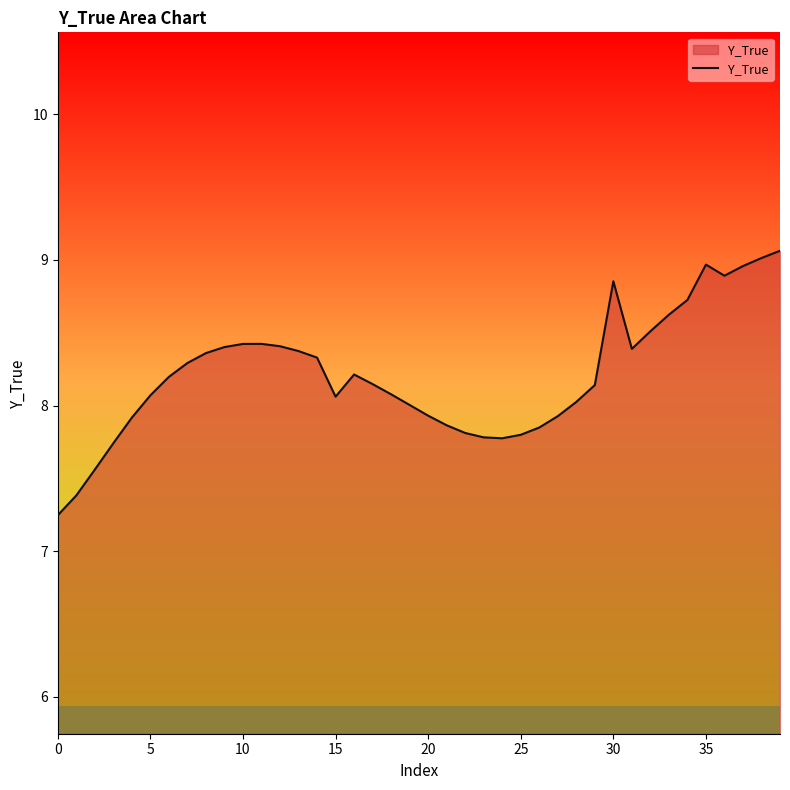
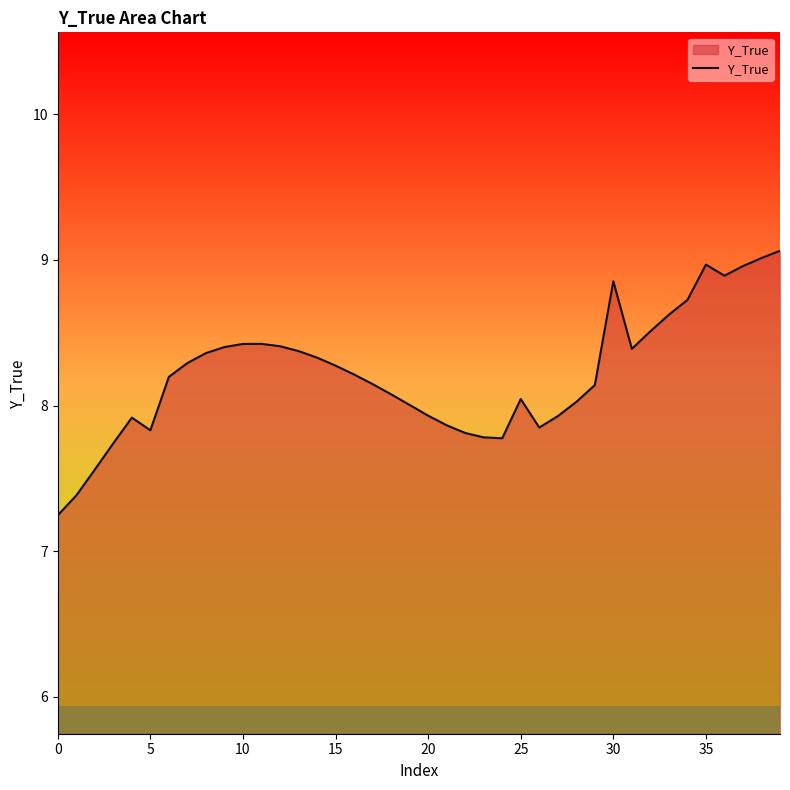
5: 8.07 -> 7.83
15: 8.06 -> 8.27
25: 7.80 -> 8.04
